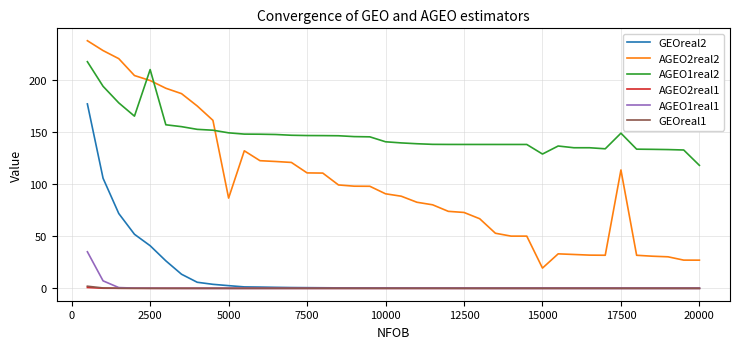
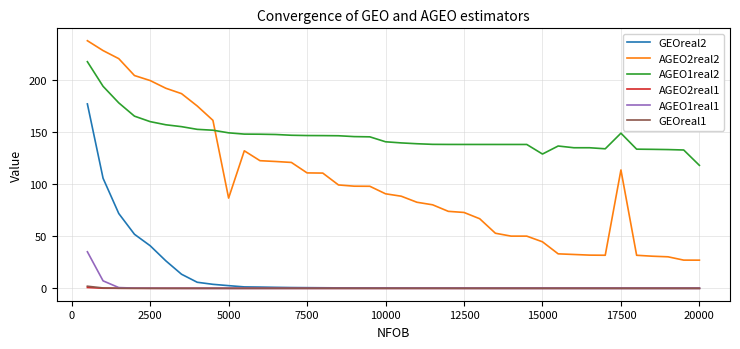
AGEO1real2, 2500: 210 -> 160
AGEO2real2, 15000: 19 -> 45
